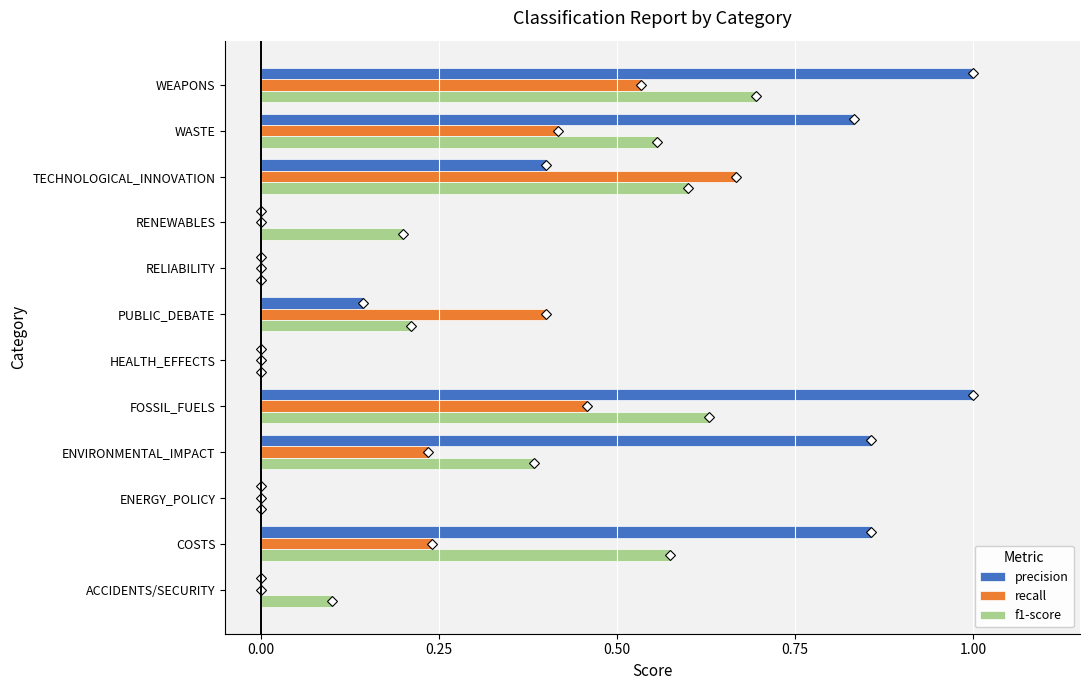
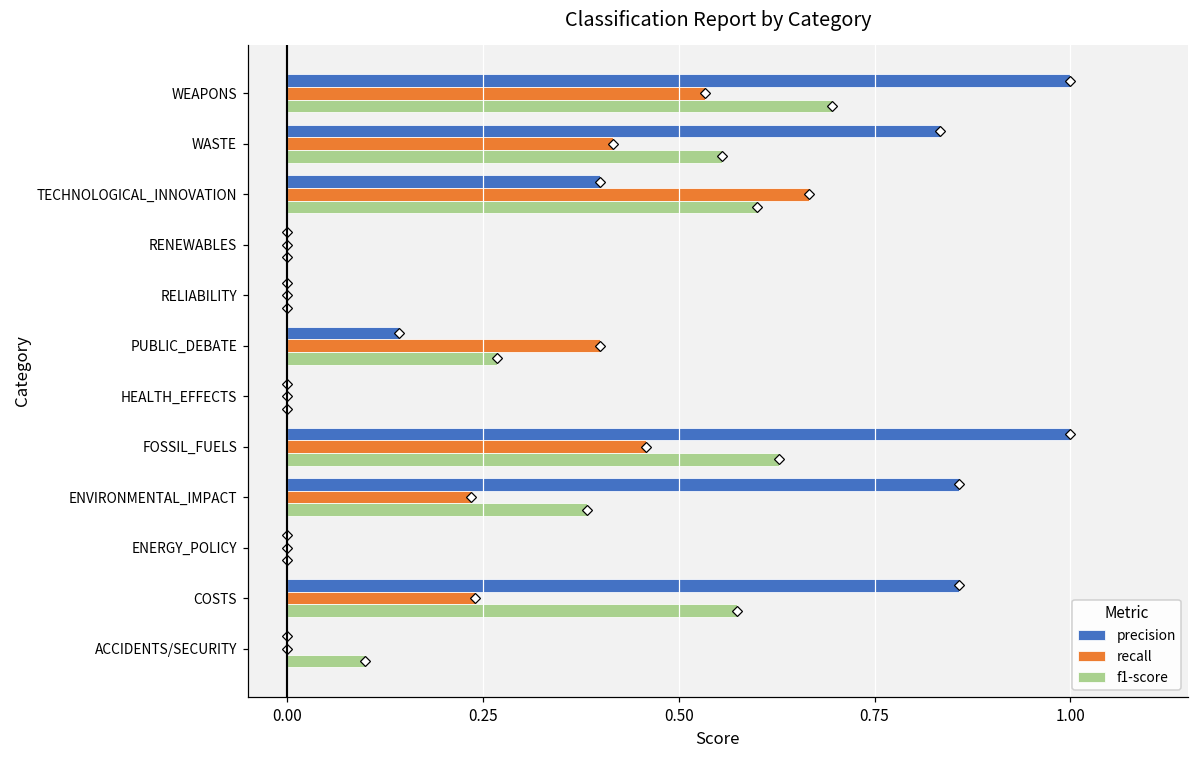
f1-score, RENEWABLES: 0.2 -> 0.0
f1-score, PUBLIC_DEBATE: 0.21 -> 0.27
